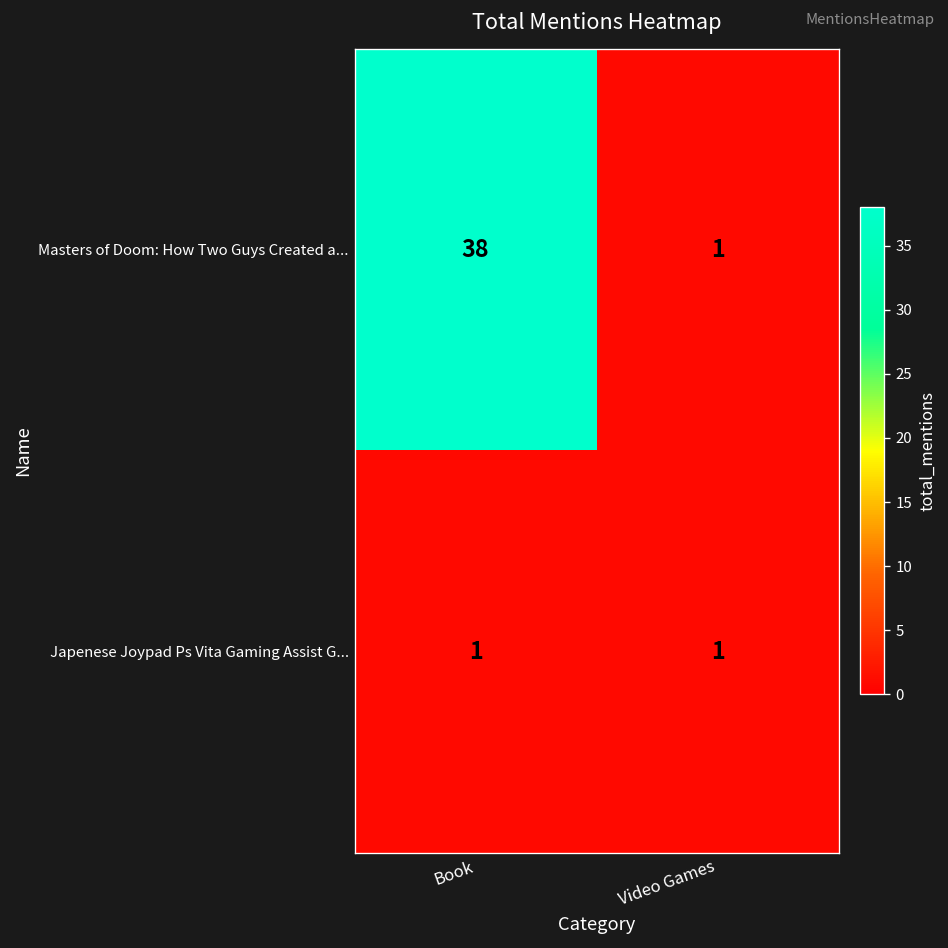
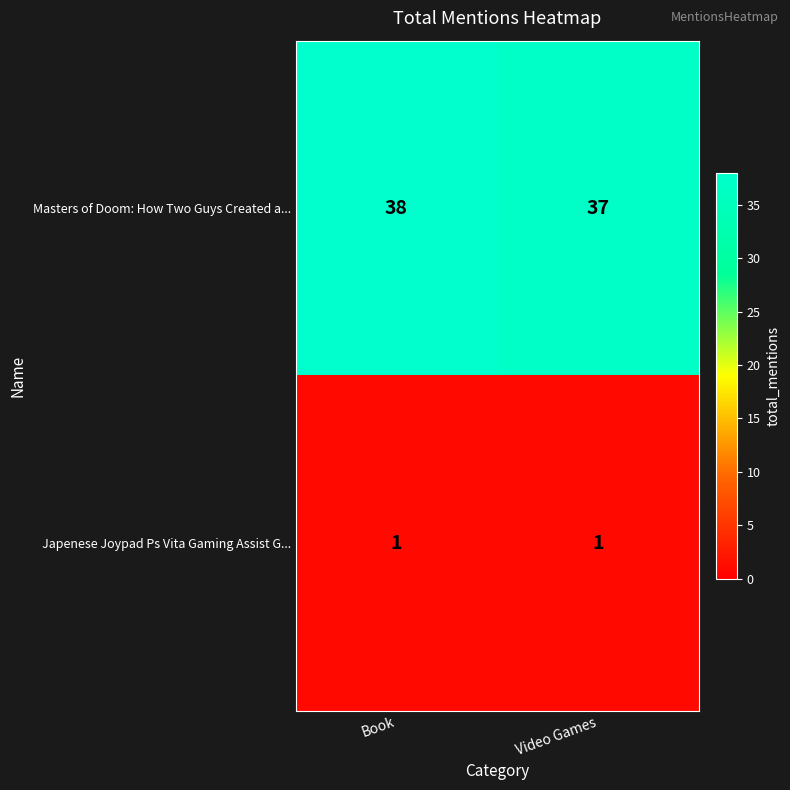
Masters of Doom: How Two Guys Created a..., Video Games: 1 -> 37
